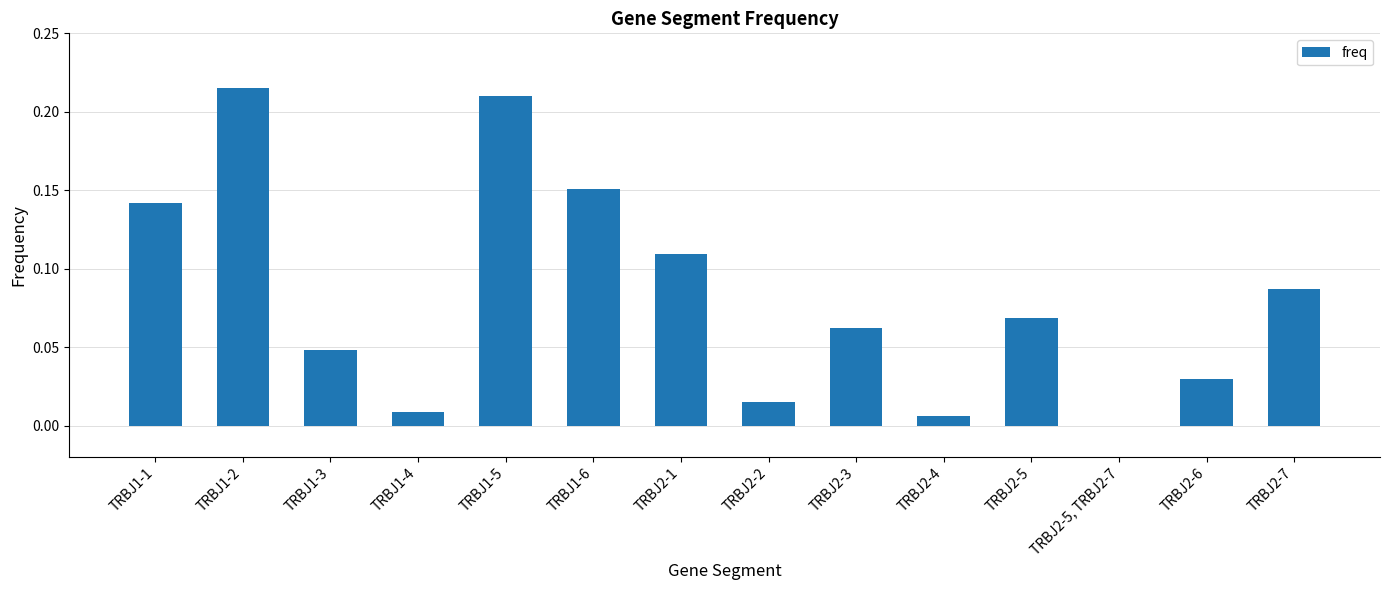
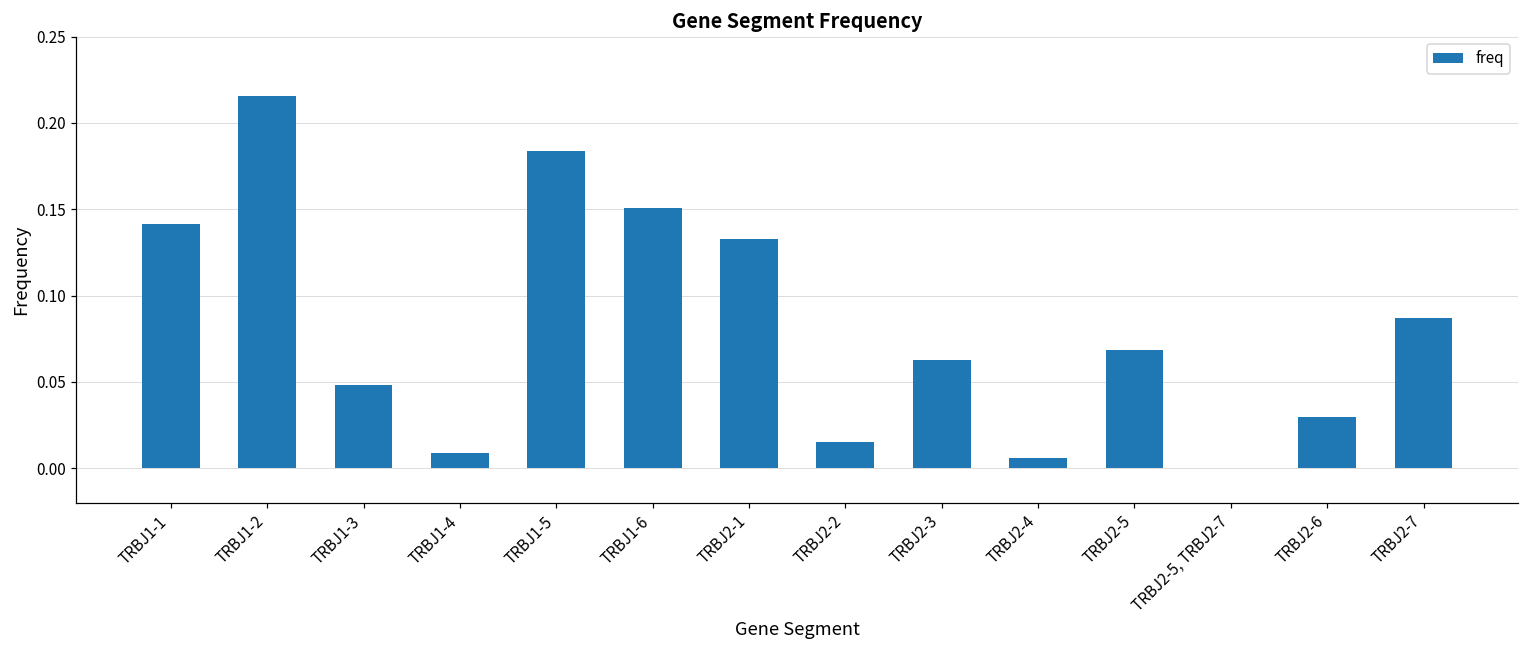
TRBJ1-5: 0.210 -> 0.184
TRBJ2-1: 0.109 -> 0.133
